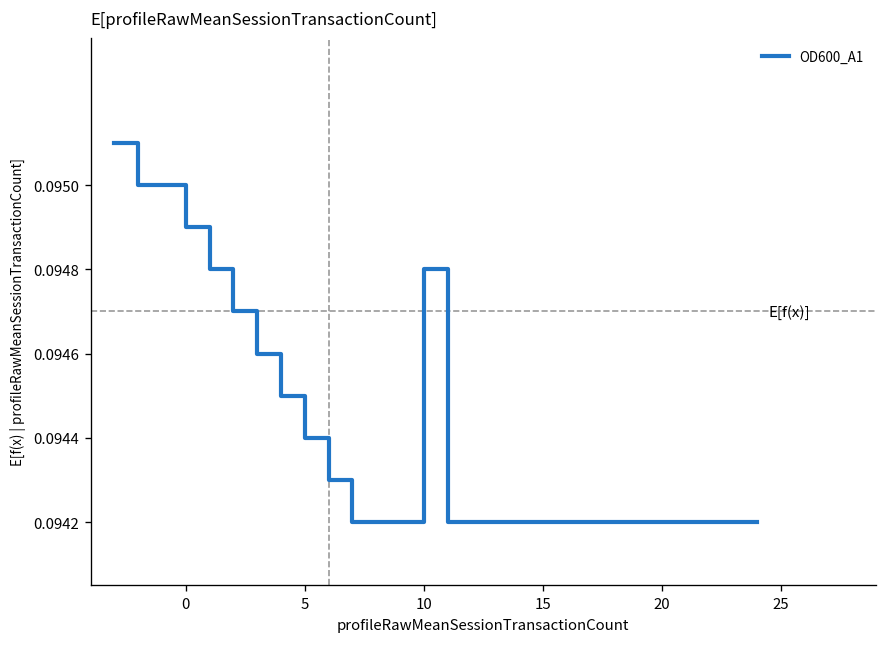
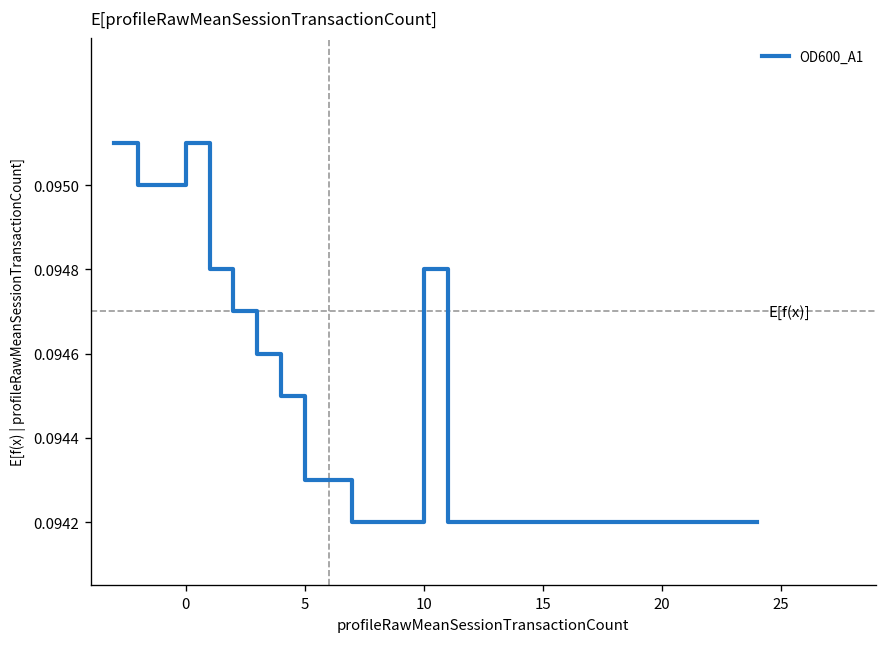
OD600_A1, 0: 0.0949 -> 0.0951
OD600_A1, 5: 0.0944 -> 0.0943
